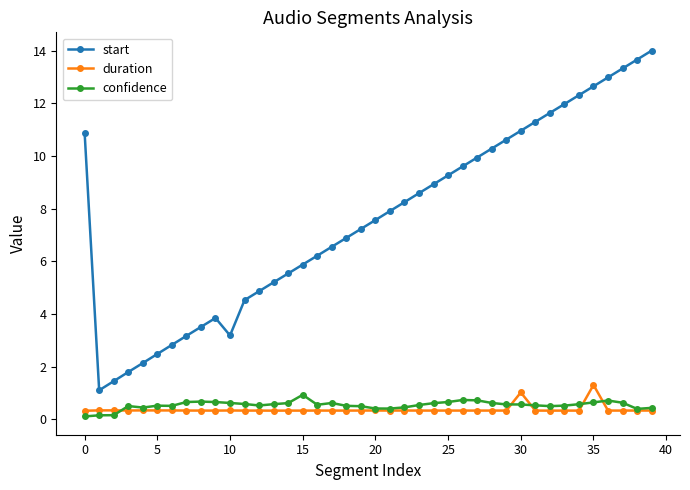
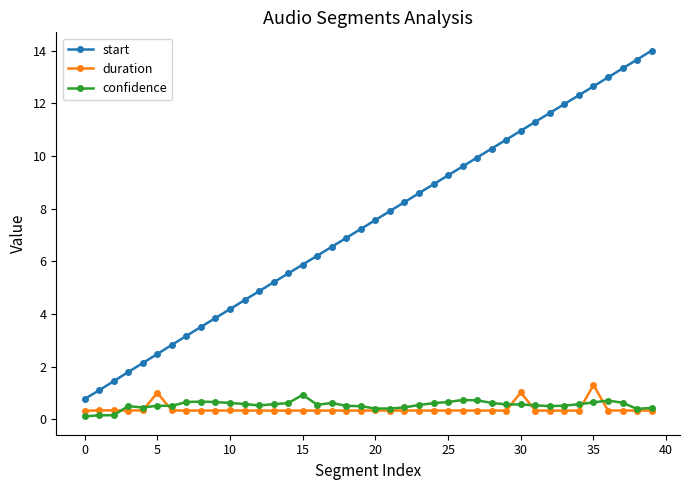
start, 0: 10.9 -> 0.8
duration, 5: 0.3 -> 1.0
start, 10: 3.2 -> 4.2
